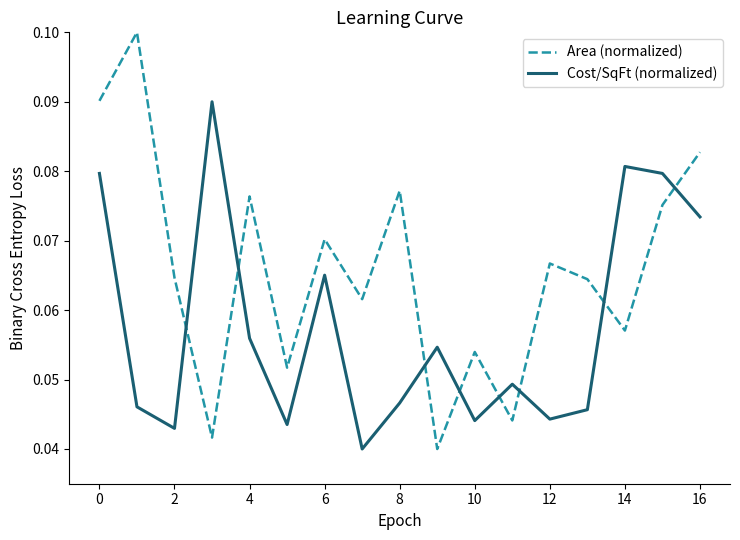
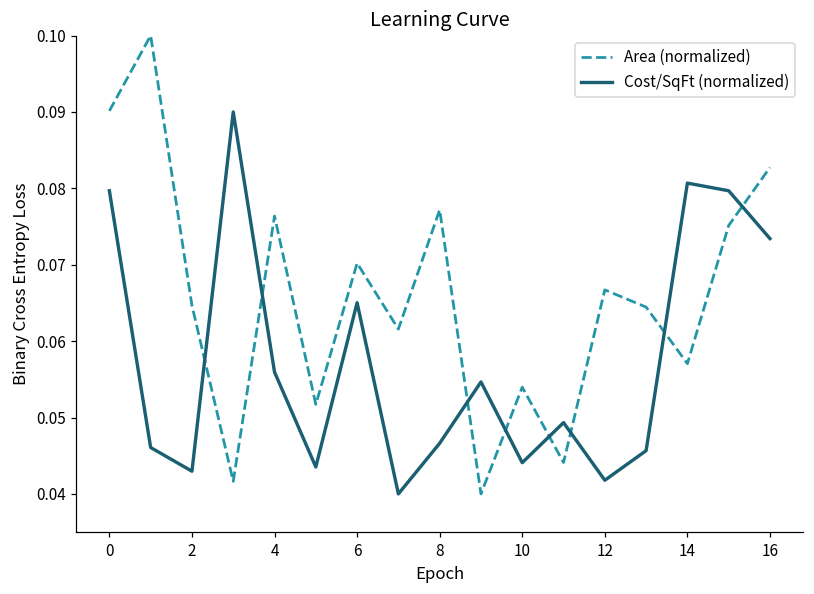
Cost/SqFt (normalized), 12: 0.044 -> 0.042
